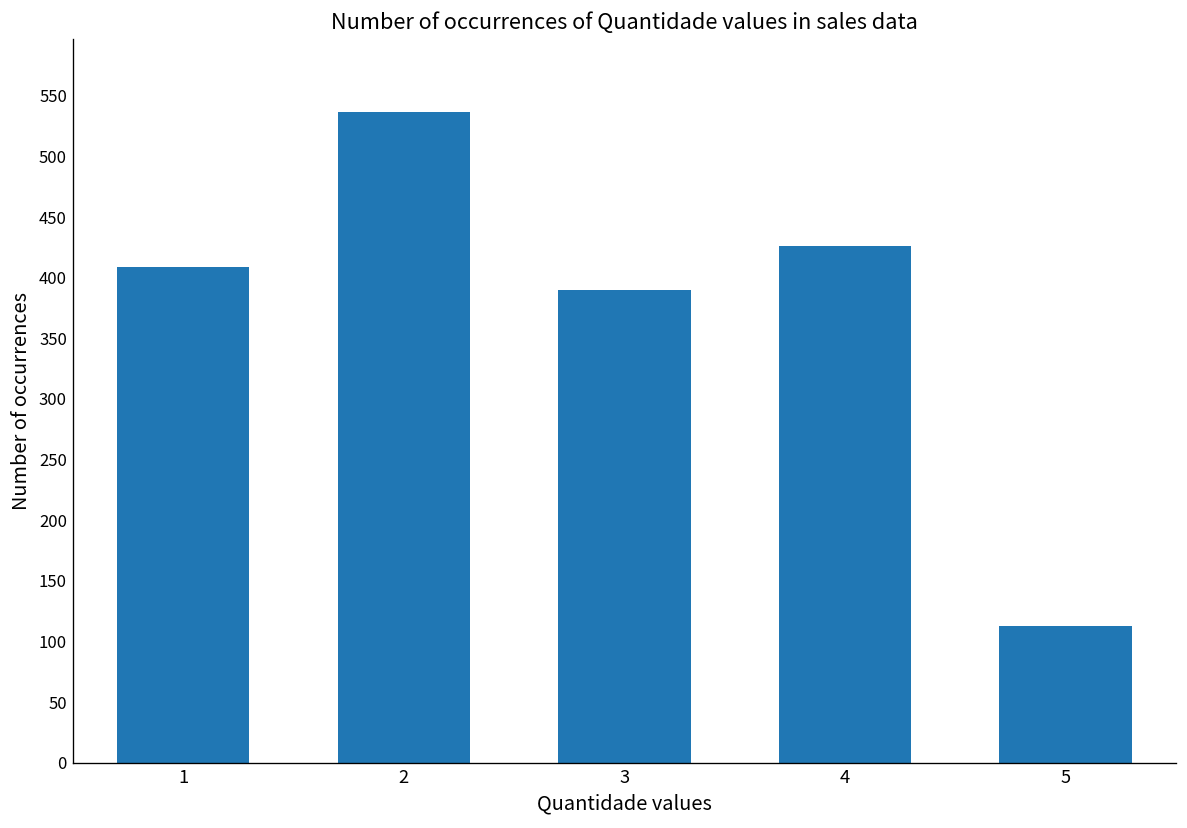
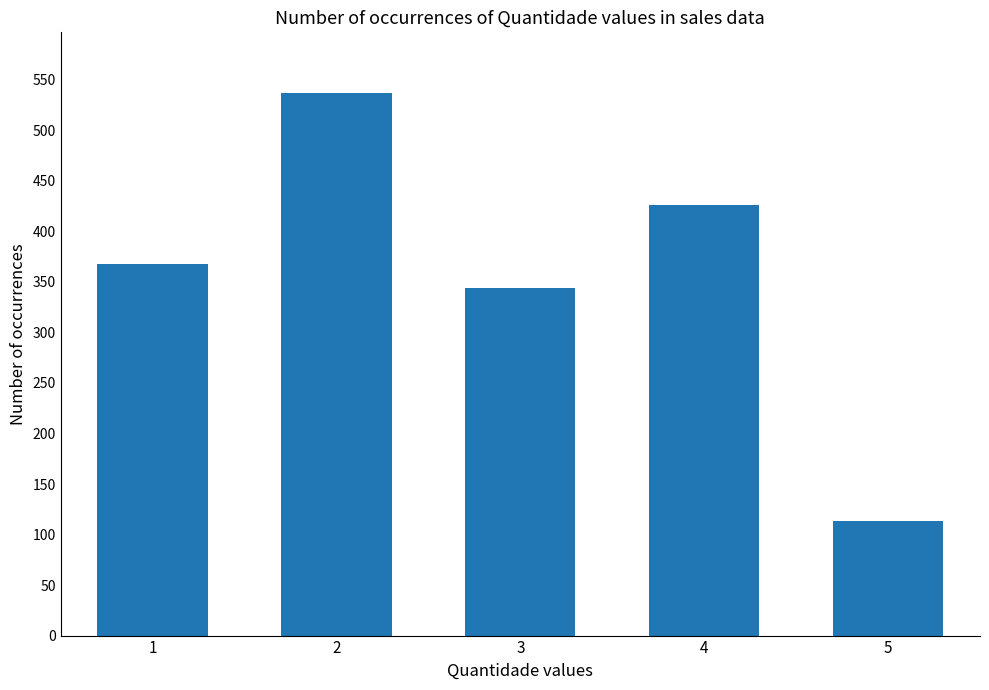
1: 409 -> 368
3: 390 -> 344
